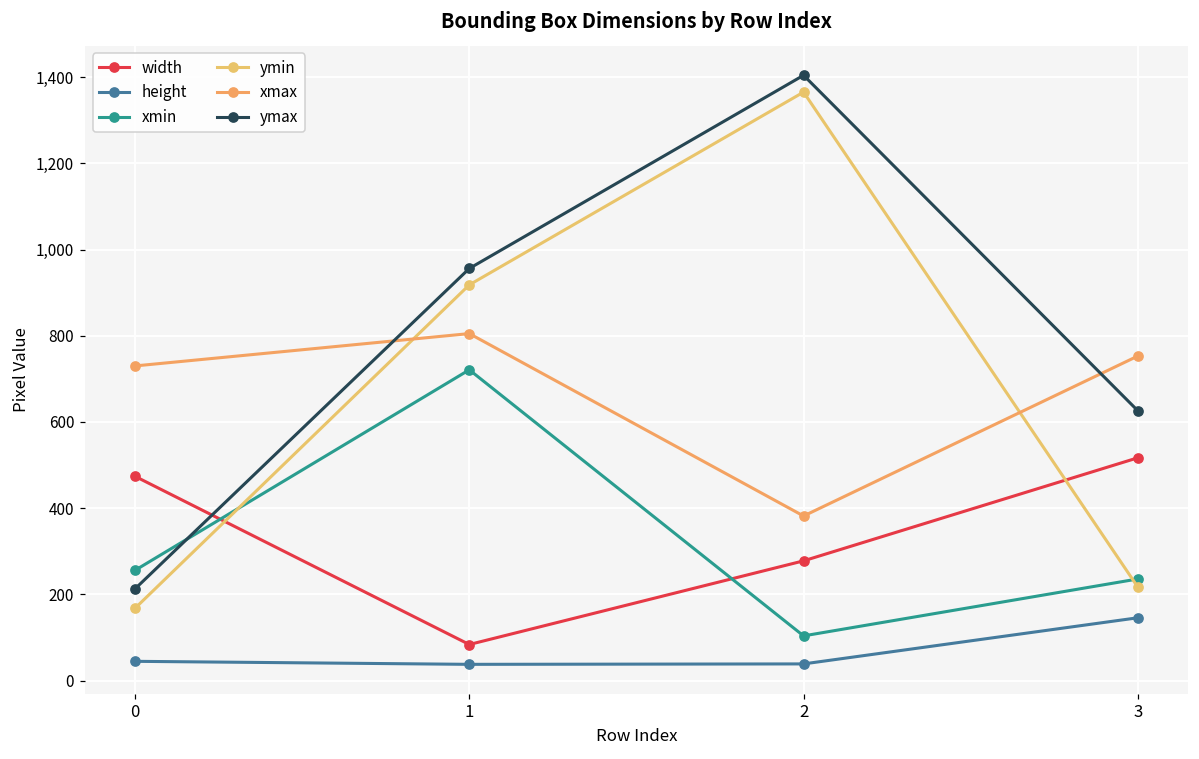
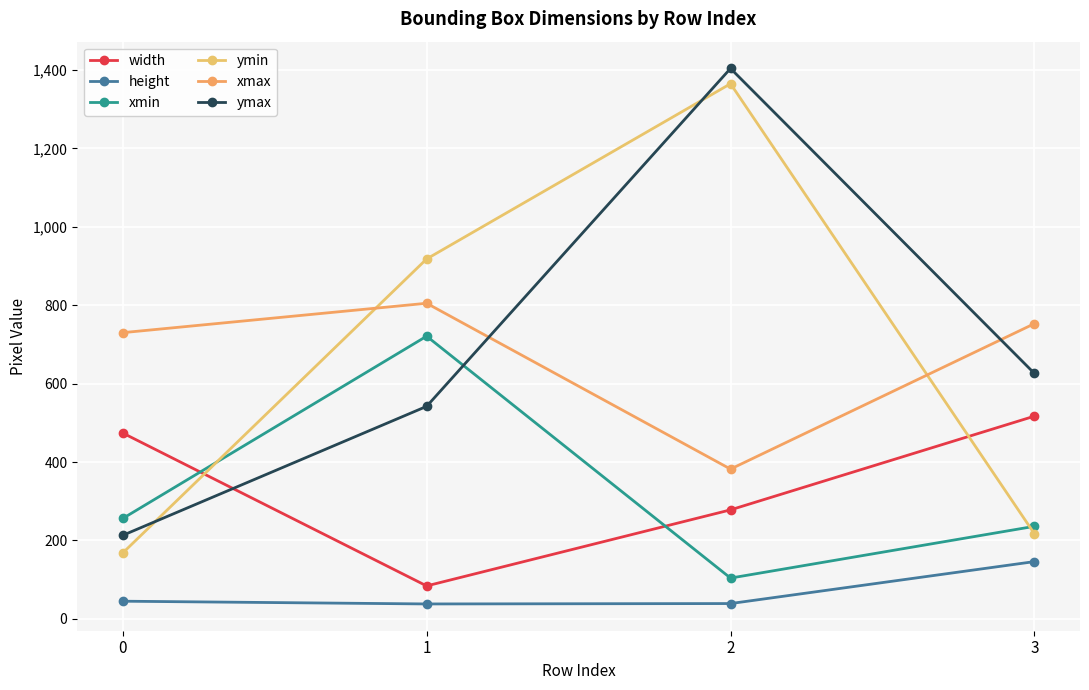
ymax, 1: 960 -> 540
